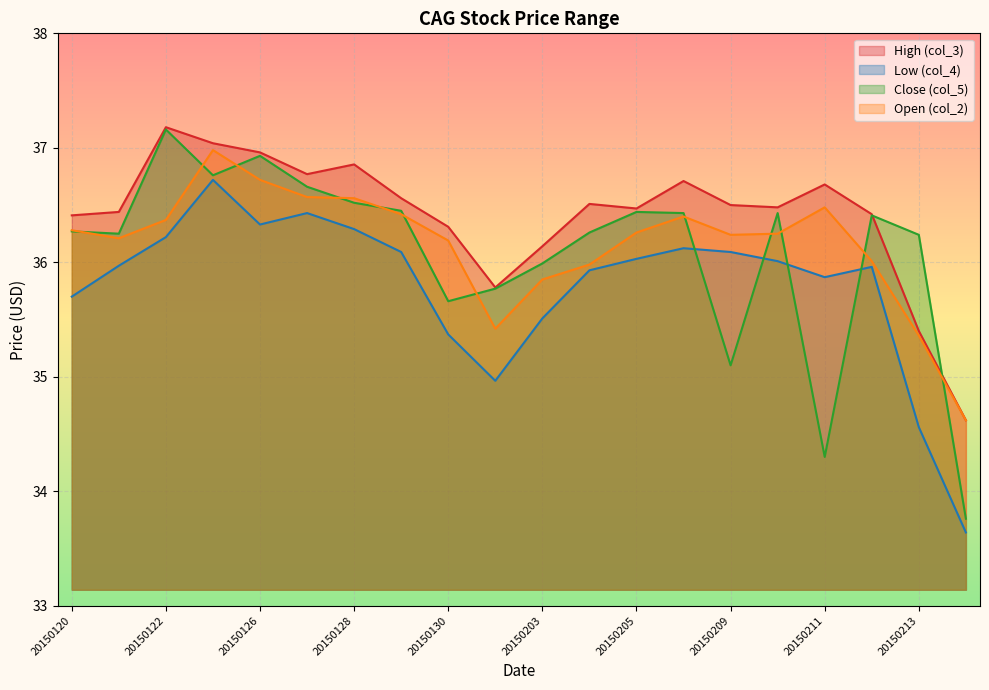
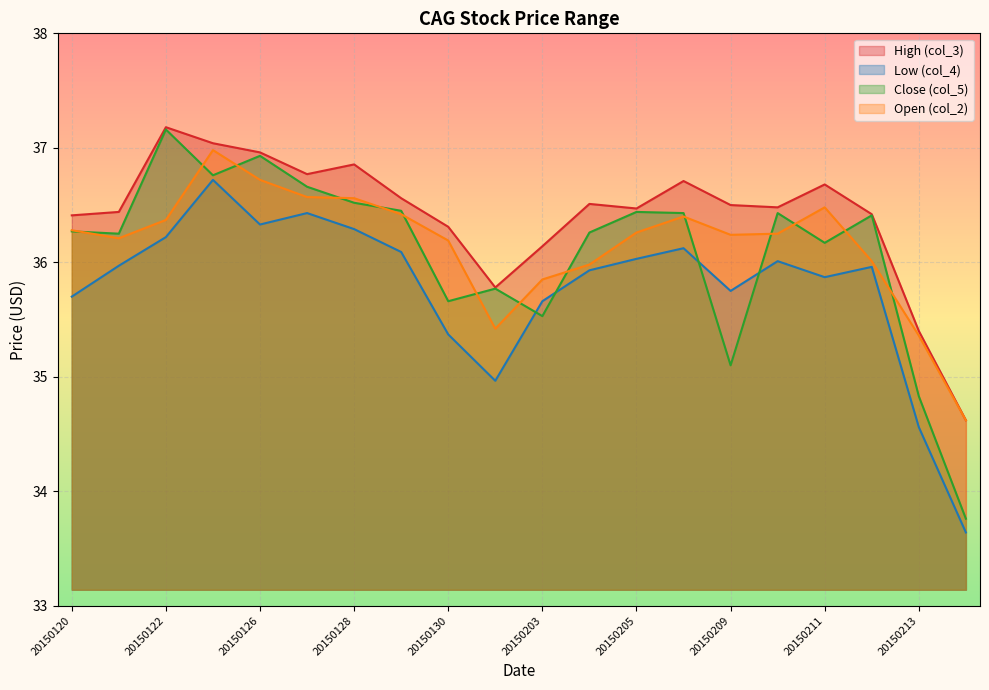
Low (col_4), 20150203: 35.51 -> 35.66
Close (col_5), 20150203: 35.99 -> 35.53
Low (col_4), 20150209: 36.09 -> 35.75
Close (col_5), 20150211: 34.30 -> 36.17
Close (col_5), 20150213: 36.24 -> 34.83
